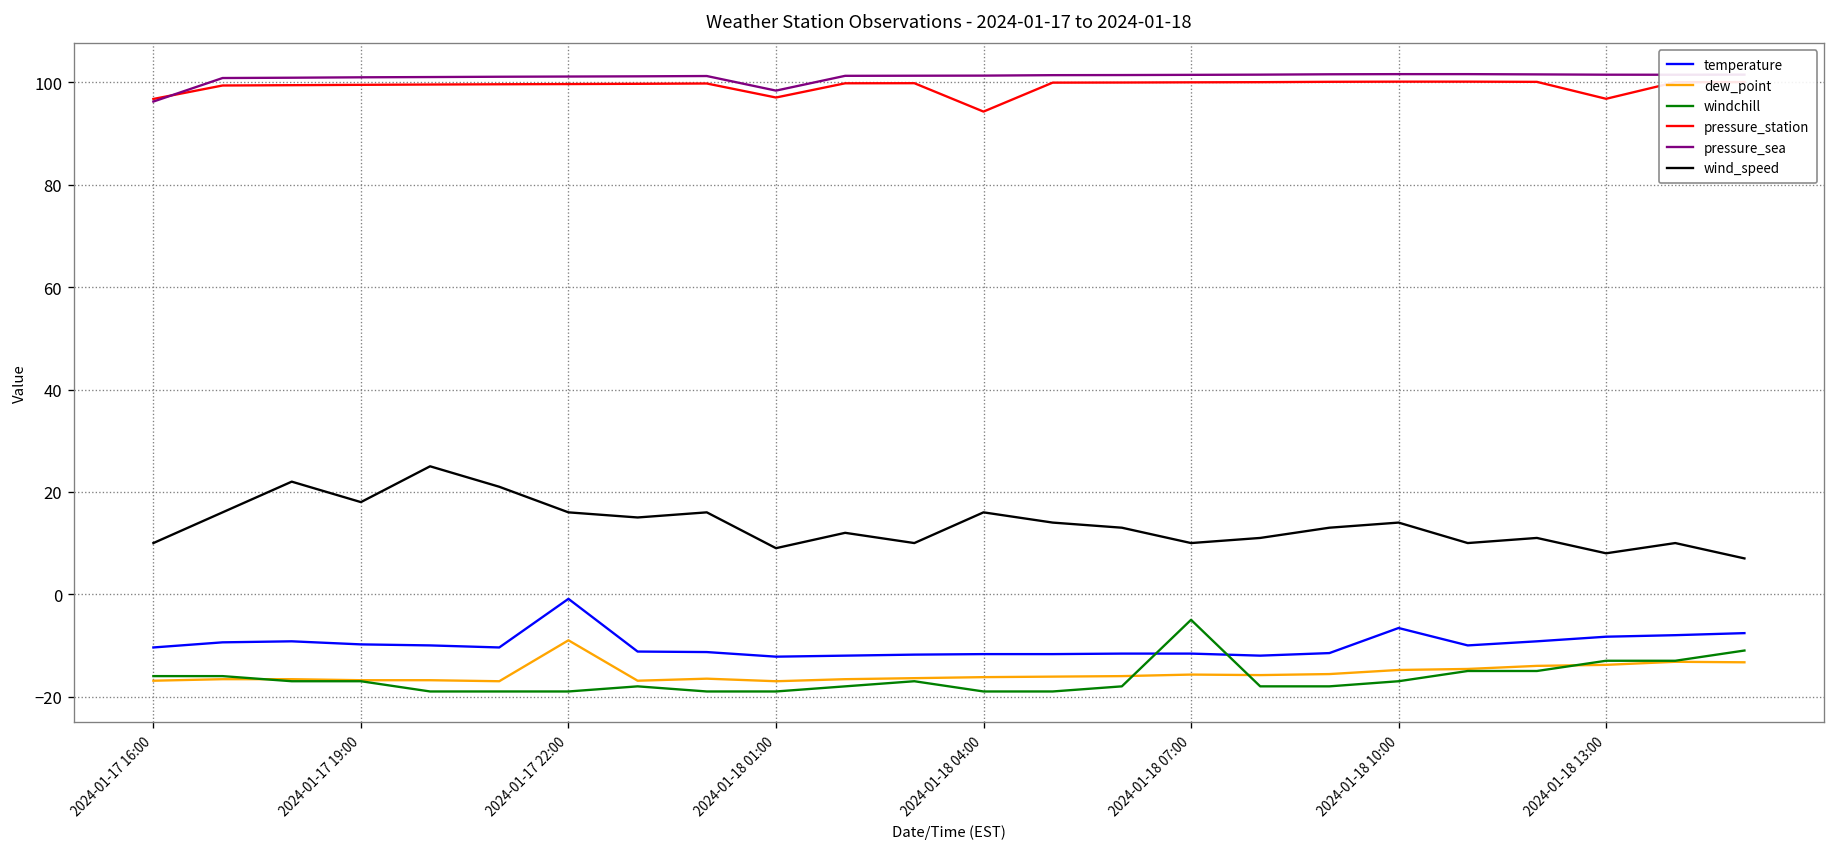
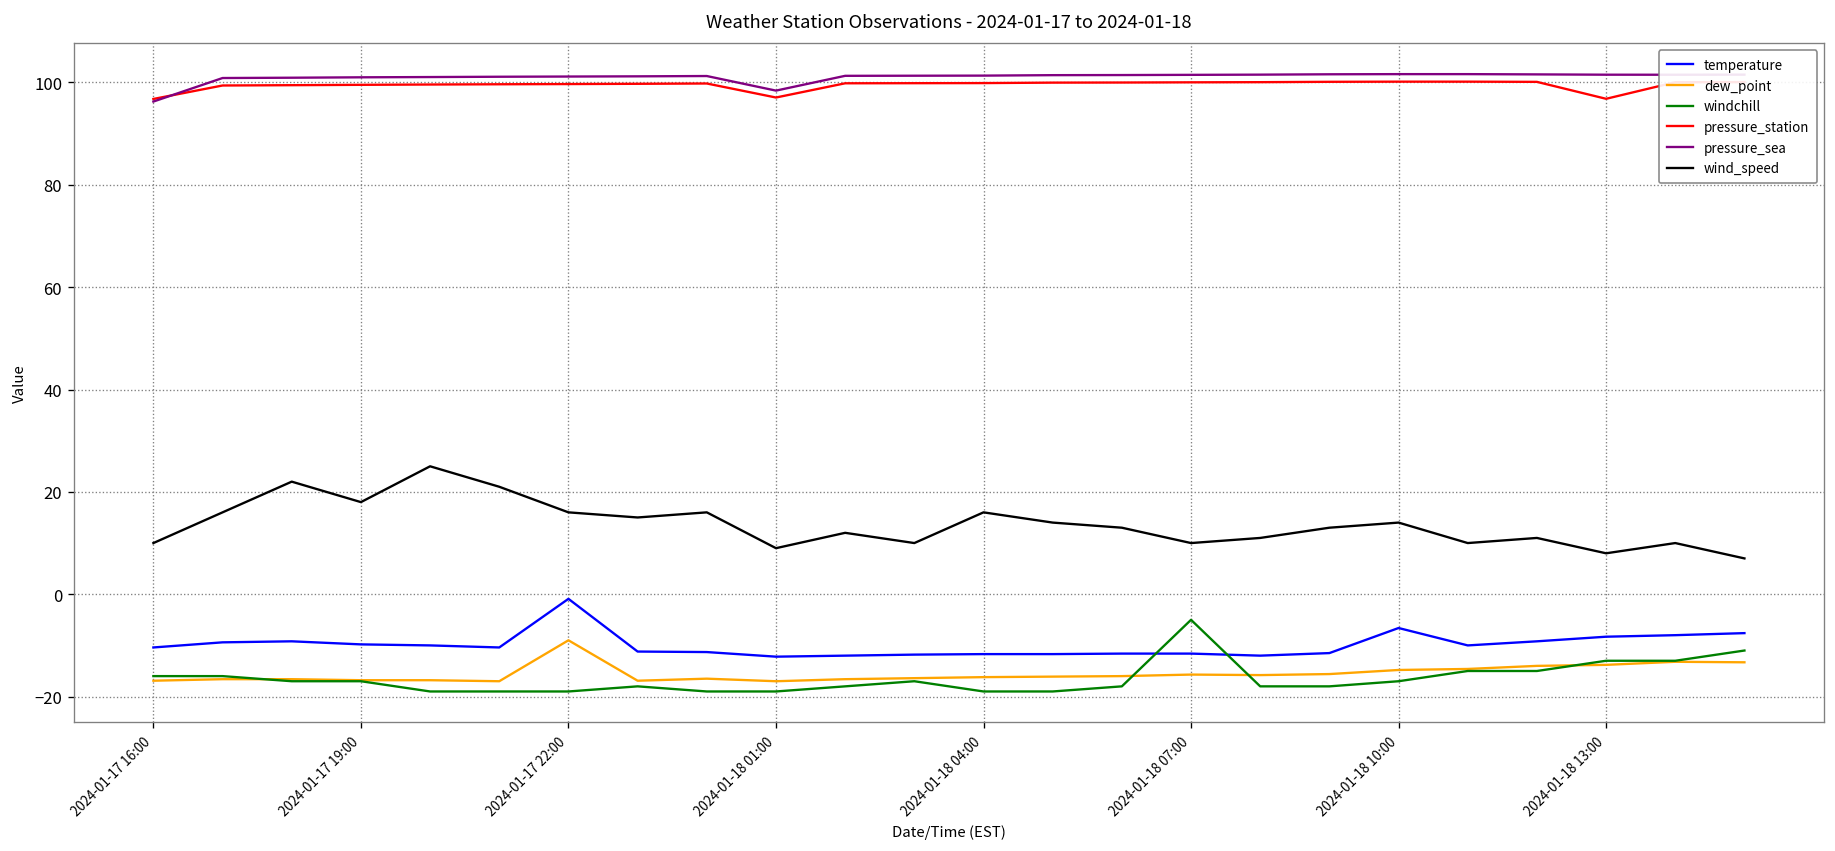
pressure_station, 2024-01-18 04:00: 94 -> 100
